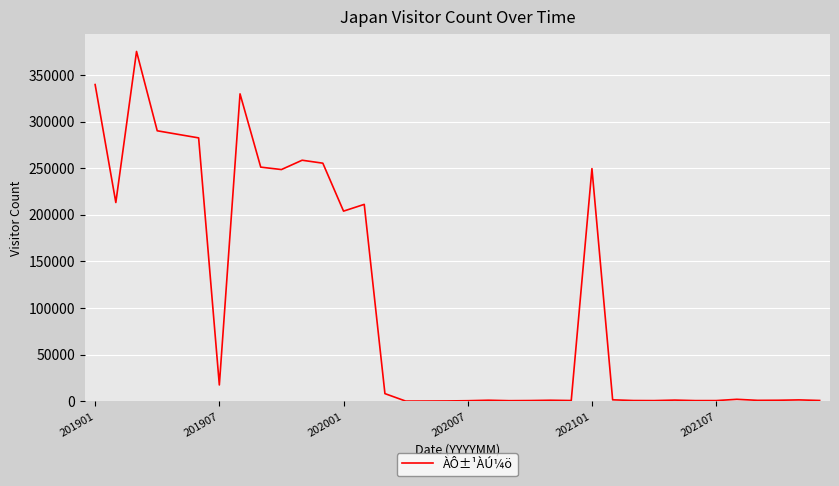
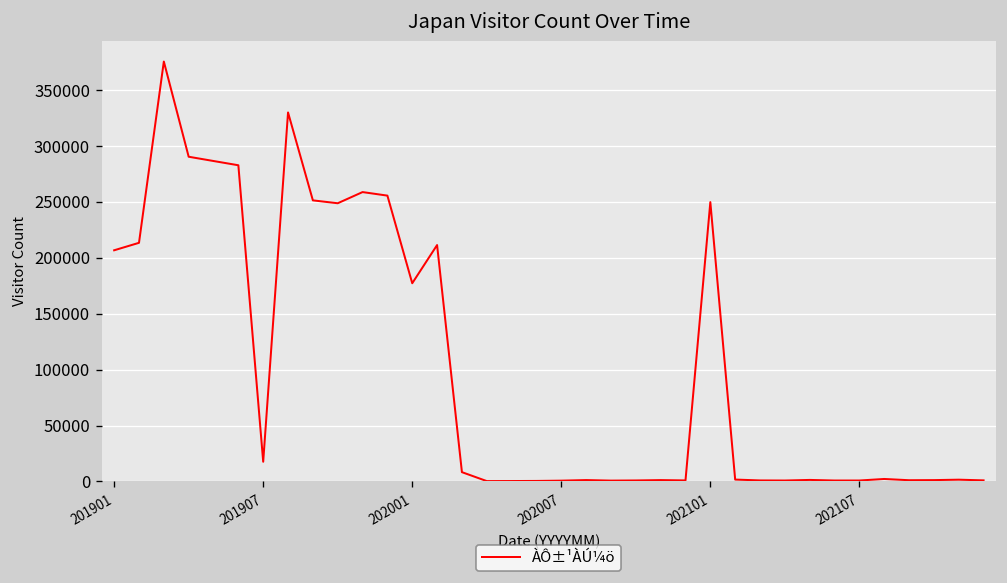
201901: 340000 -> 210000
202001: 200000 -> 180000
